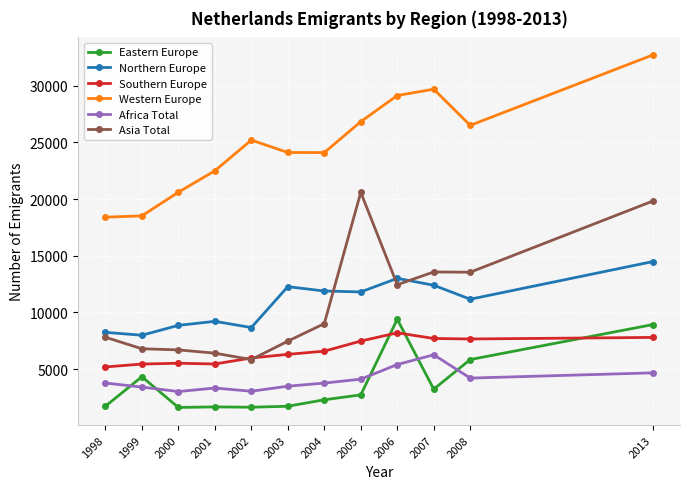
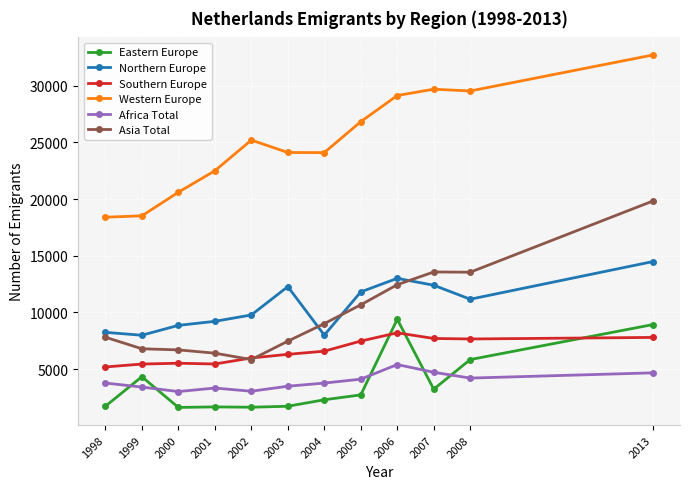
Northern Europe, 2002: 8700 -> 9800
Northern Europe, 2004: 11900 -> 8000
Asia Total, 2005: 20600 -> 10700
Africa Total, 2007: 6300 -> 4700
Western Europe, 2008: 26500 -> 29500
